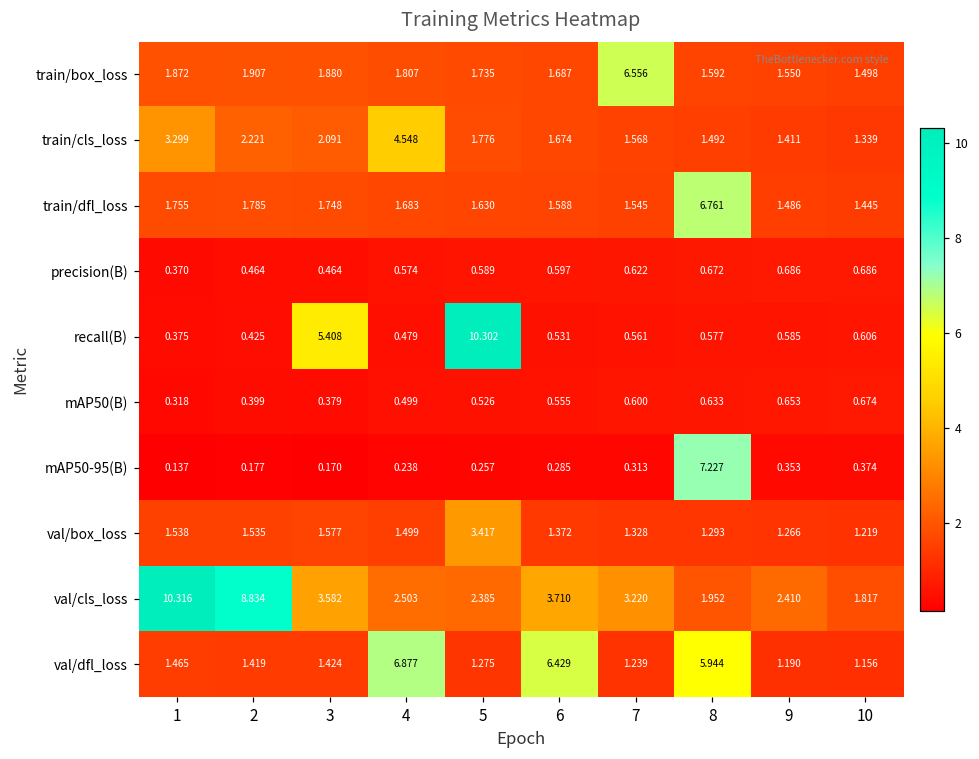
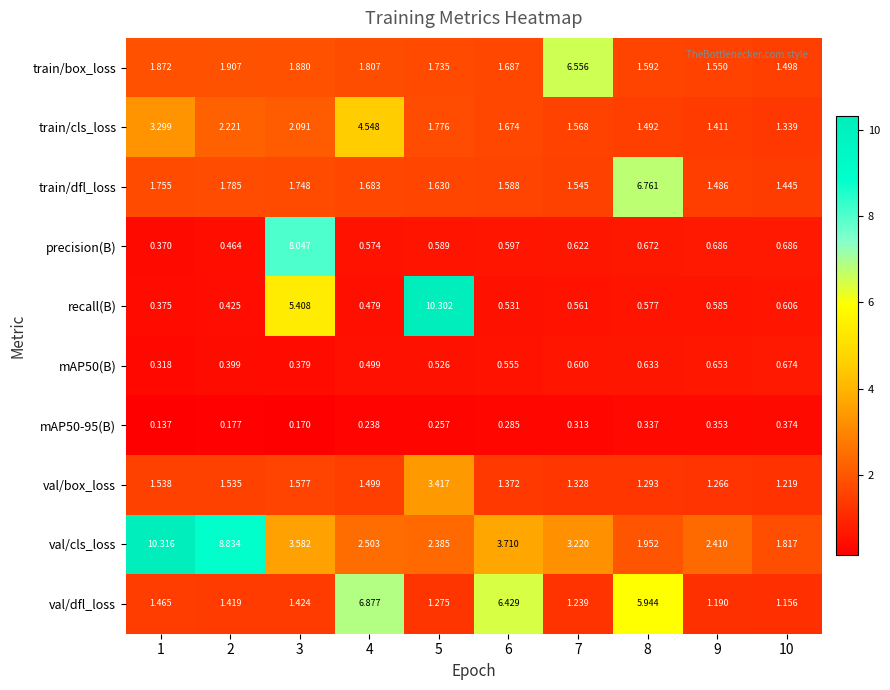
precision(B), 3: 0.464 -> 8.047
mAP50-95(B), 8: 7.227 -> 0.337
